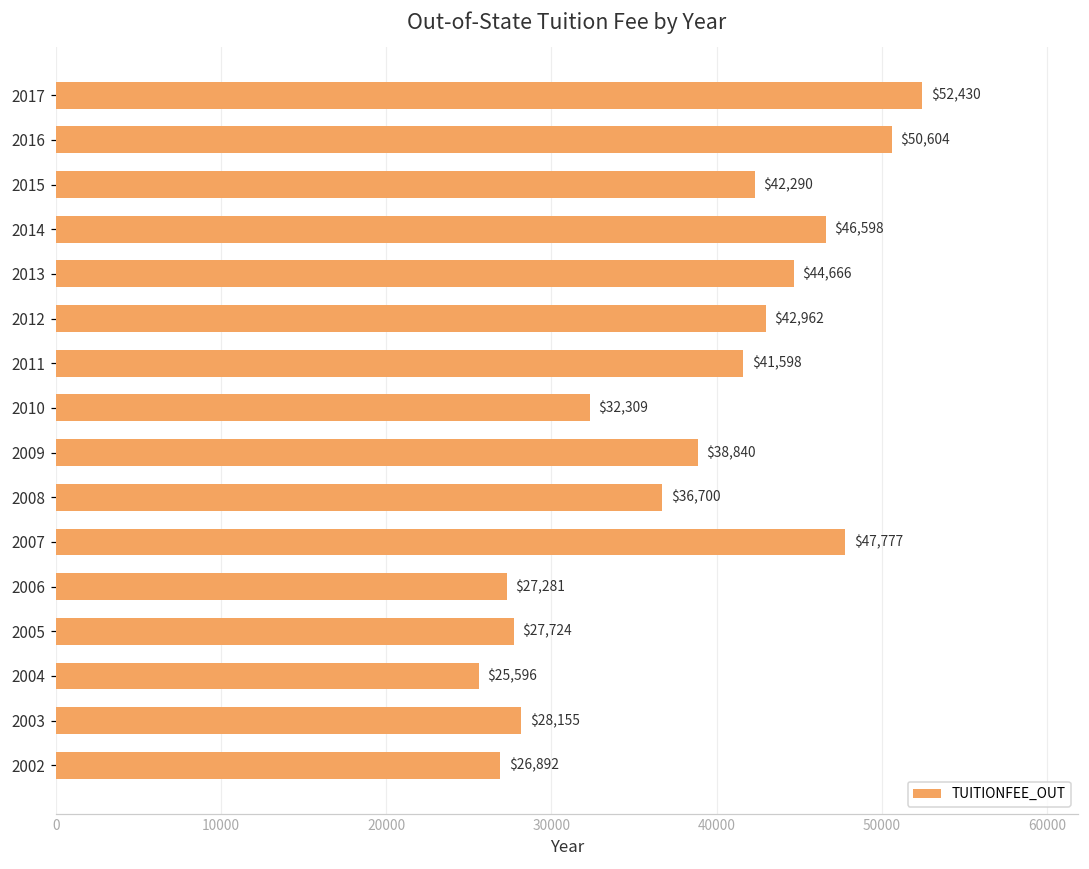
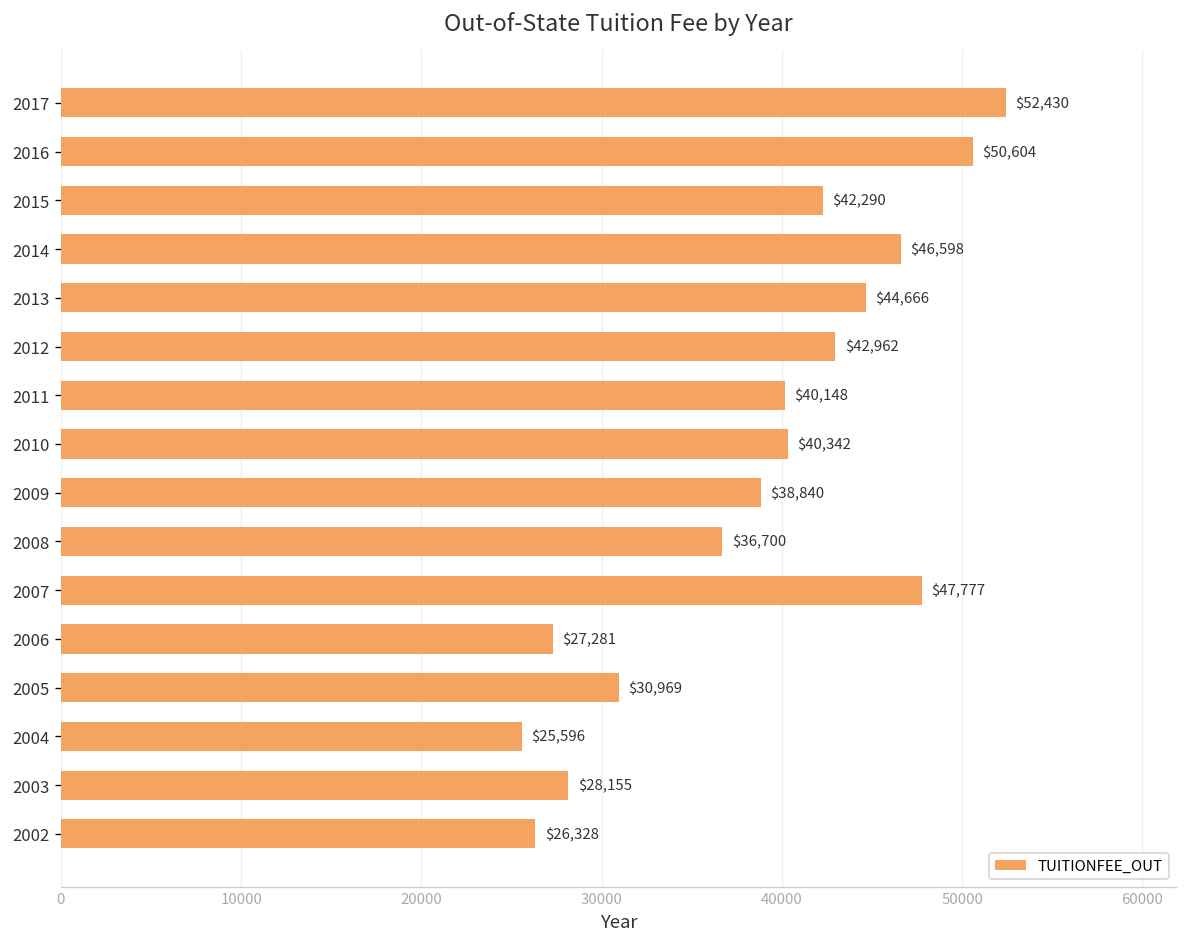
2011: $41,598 -> $40,148
2010: $32,309 -> $40,342
2005: $27,724 -> $30,969
2002: $26,892 -> $26,328
